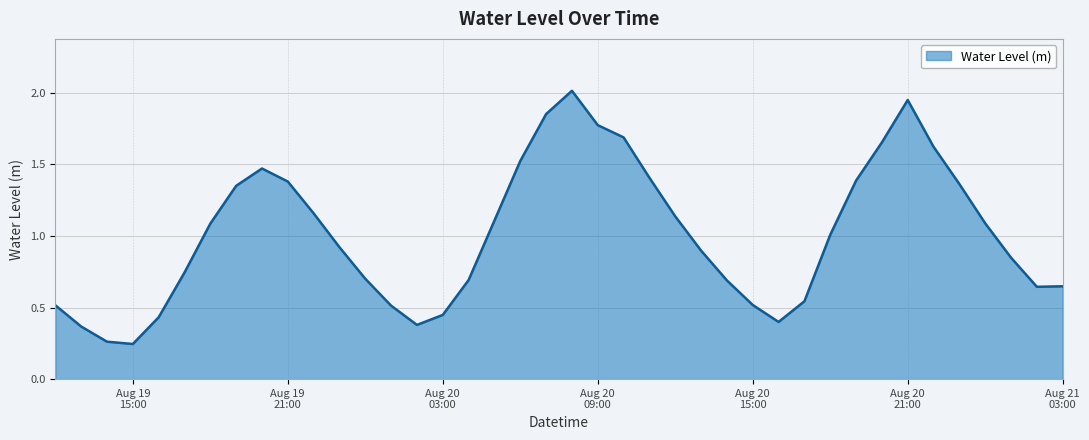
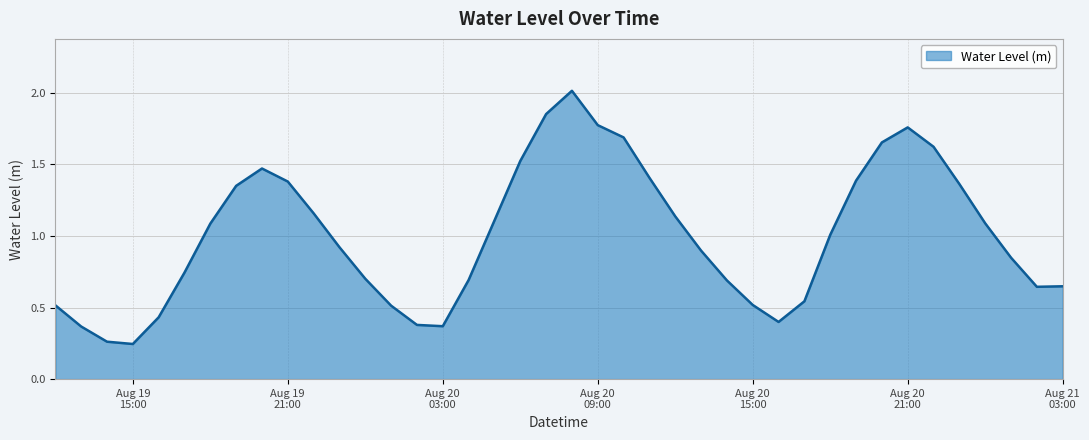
Aug 20 03:00: 0.45 -> 0.37
Aug 20 21:00: 1.95 -> 1.76
